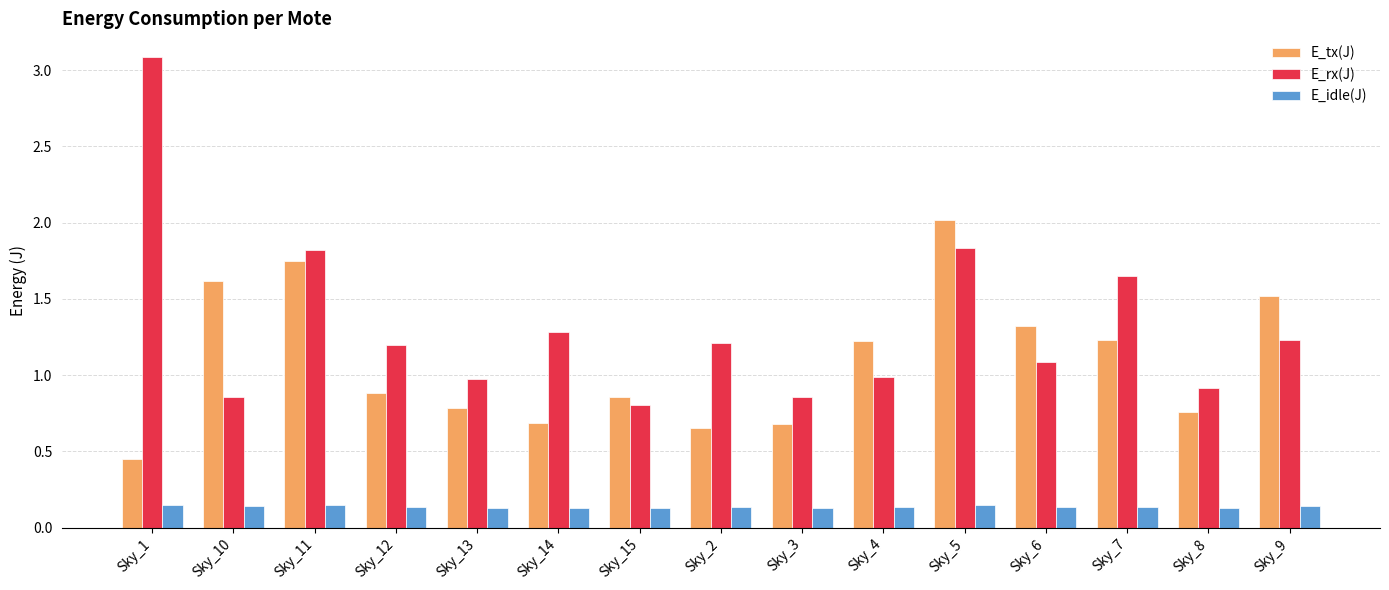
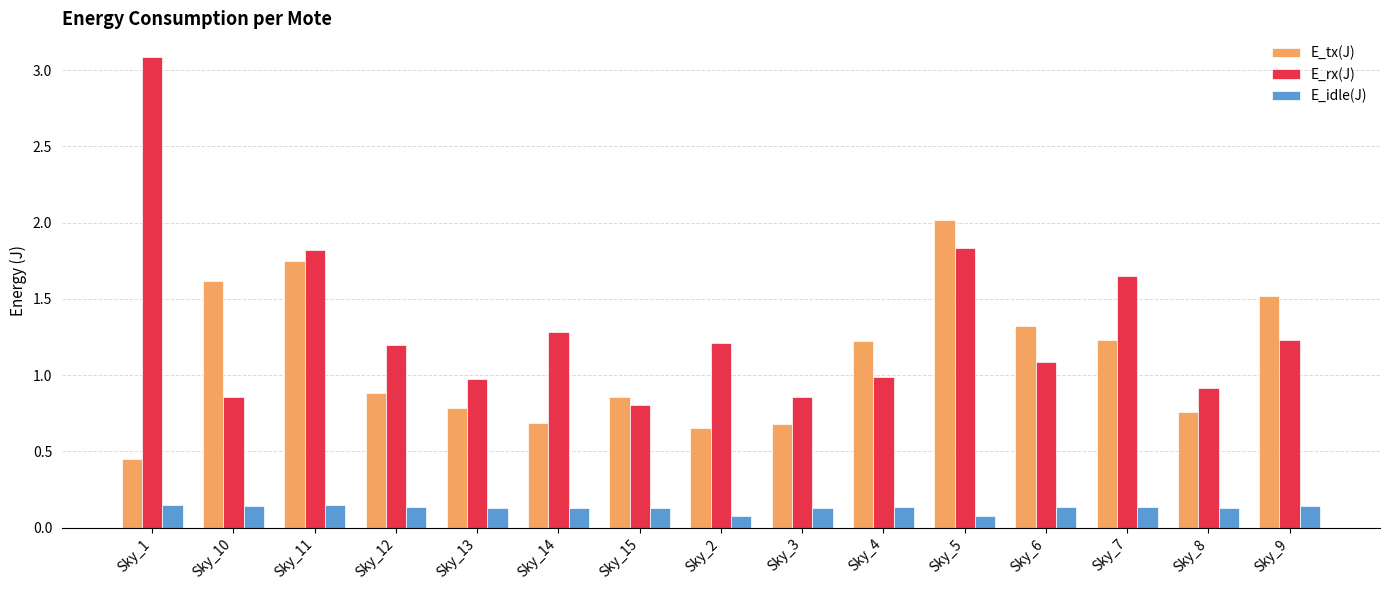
E_idle(J), Sky_2: 0.13 -> 0.08
E_idle(J), Sky_5: 0.15 -> 0.07
